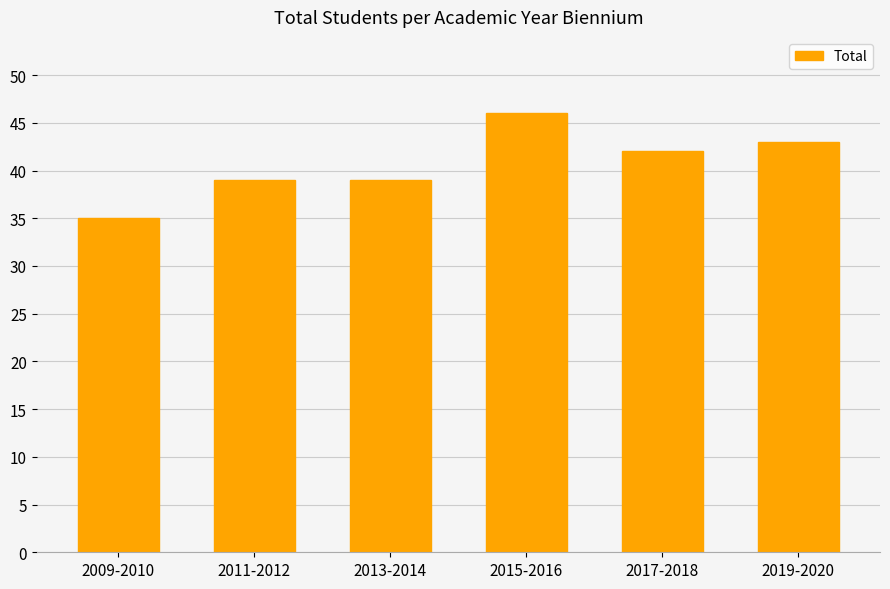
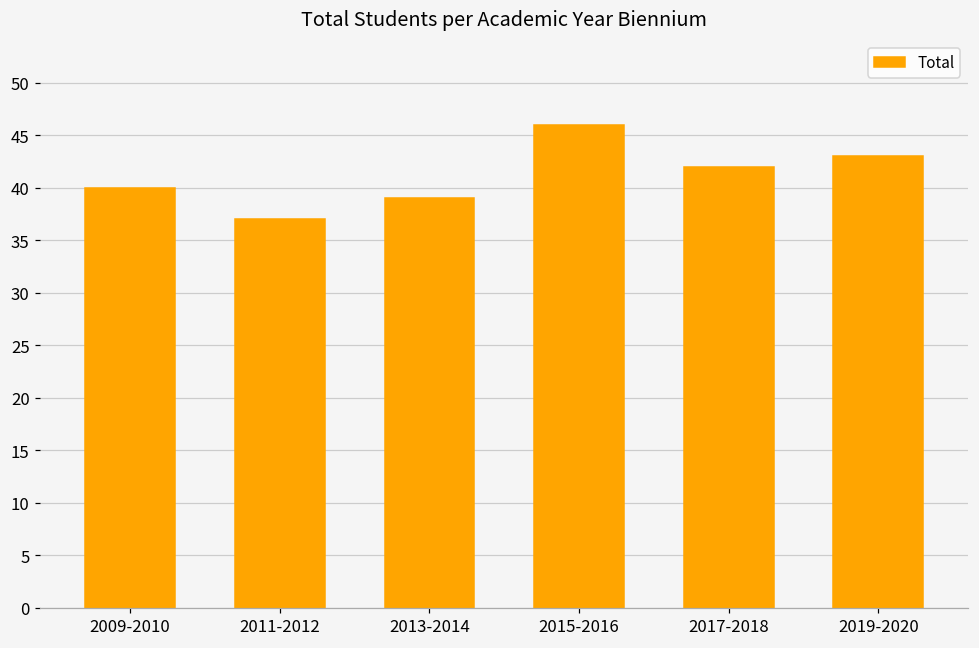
2009-2010: 35 -> 40
2011-2012: 39 -> 37
